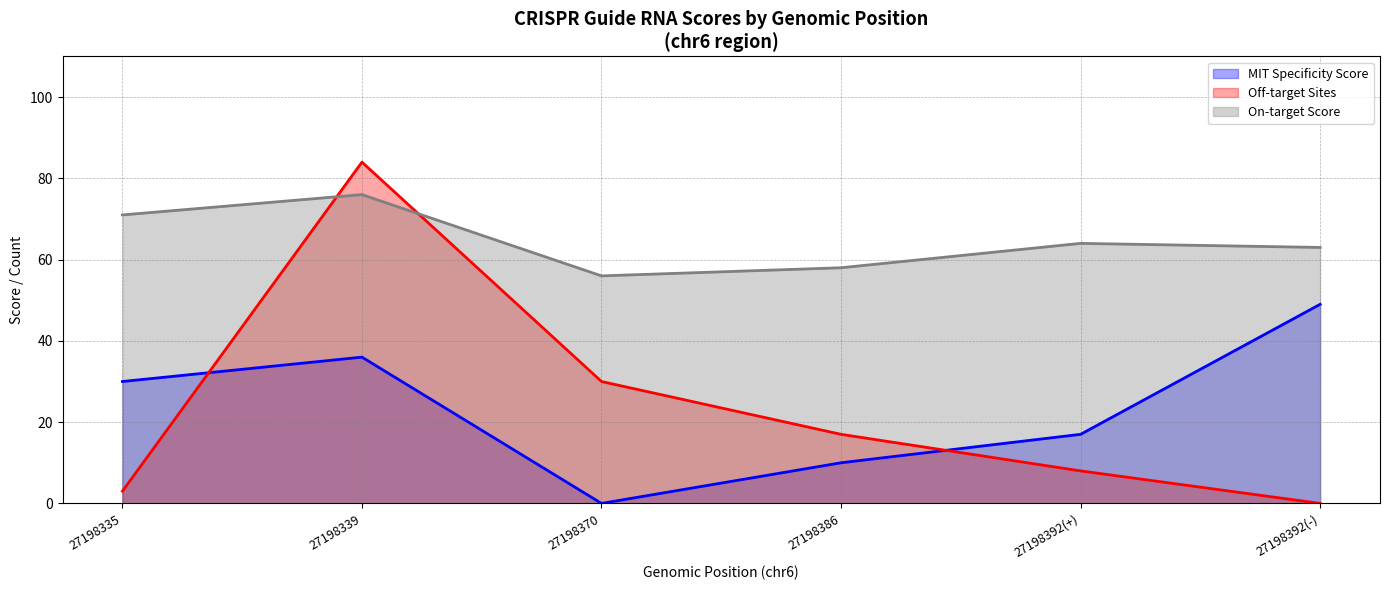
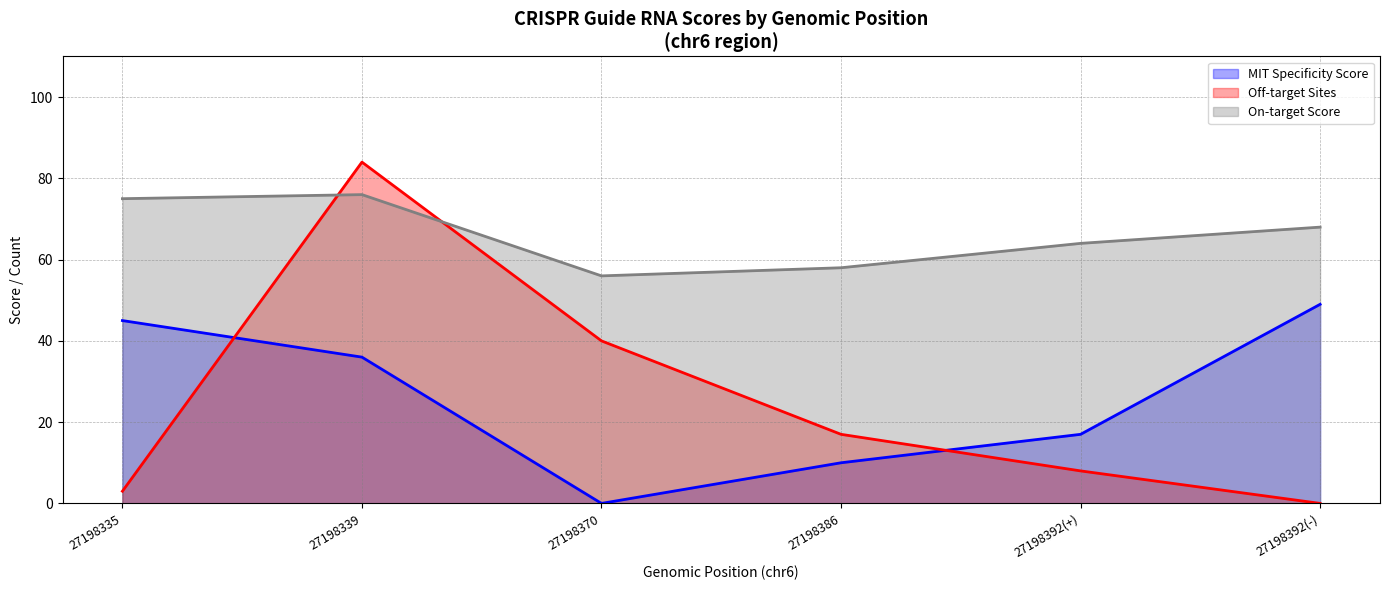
MIT Specificity Score, 27198335: 30 -> 45
On-target Score, 27198335: 71 -> 75
Off-target Sites, 27198370: 30 -> 40
On-target Score, 27198392(-): 63 -> 68
